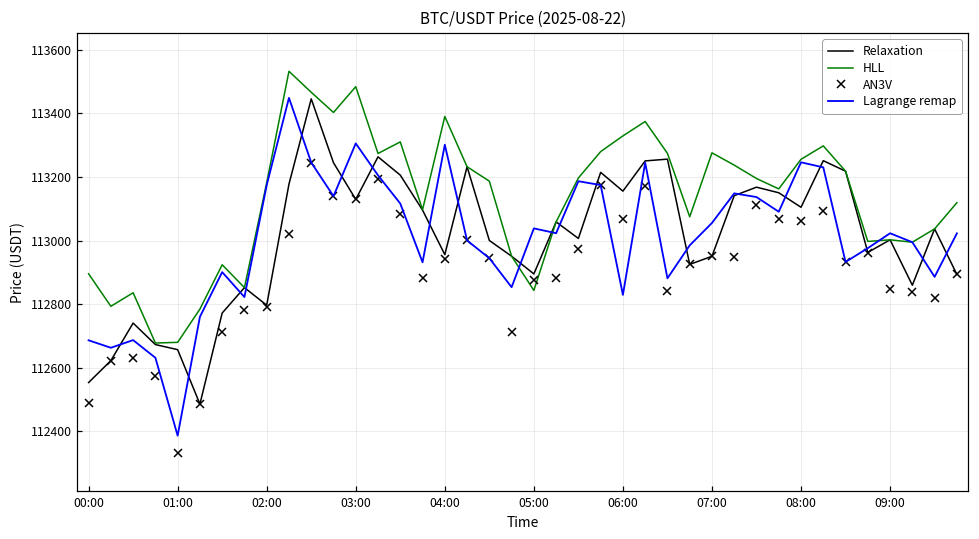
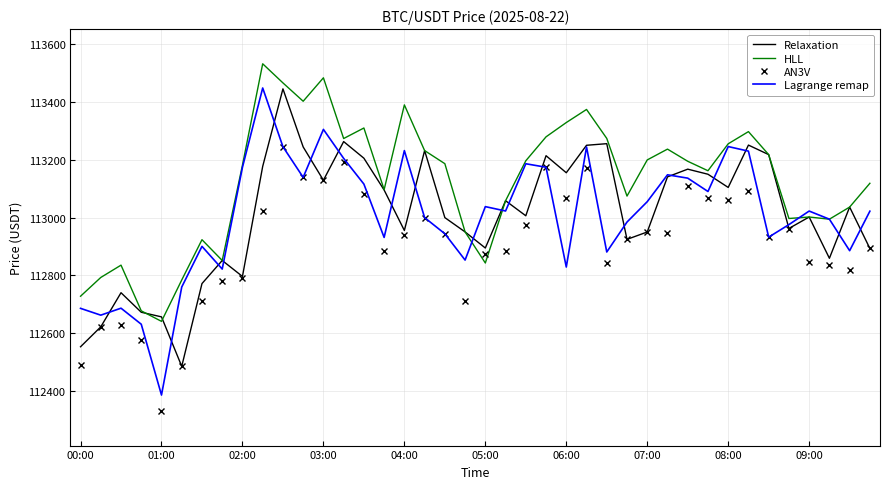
HLL, 00:00: 112900 -> 112730
HLL, 01:00: 112680 -> 112640
Lagrange remap, 04:00: 113300 -> 113230
HLL, 07:00: 113280 -> 113200
